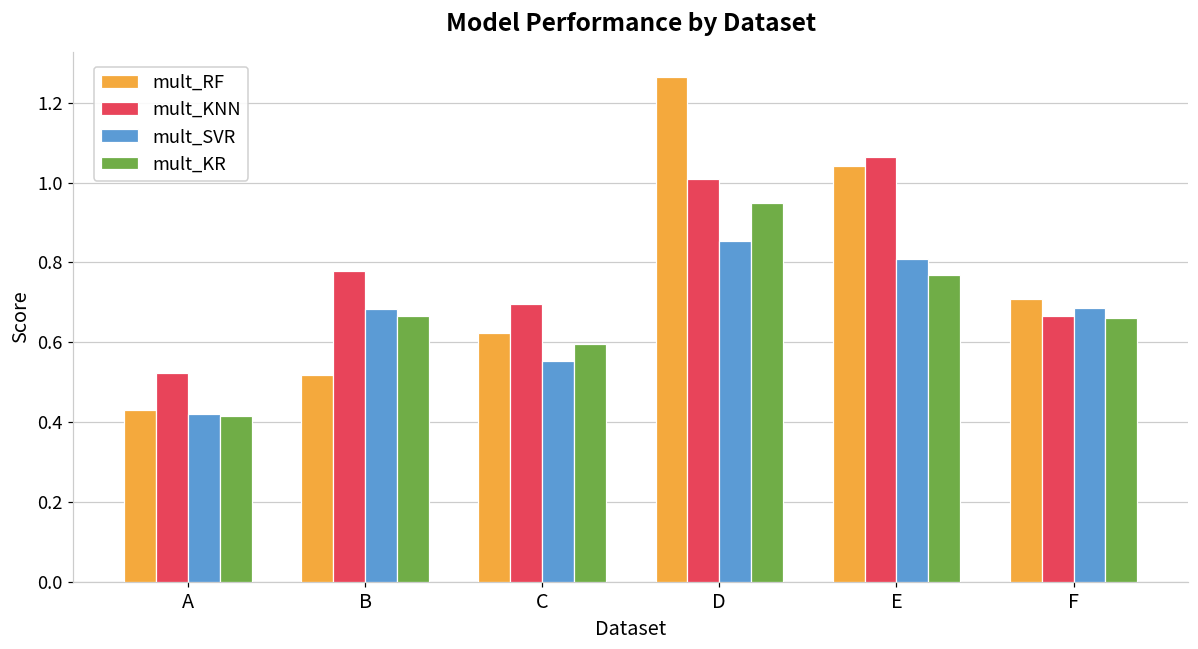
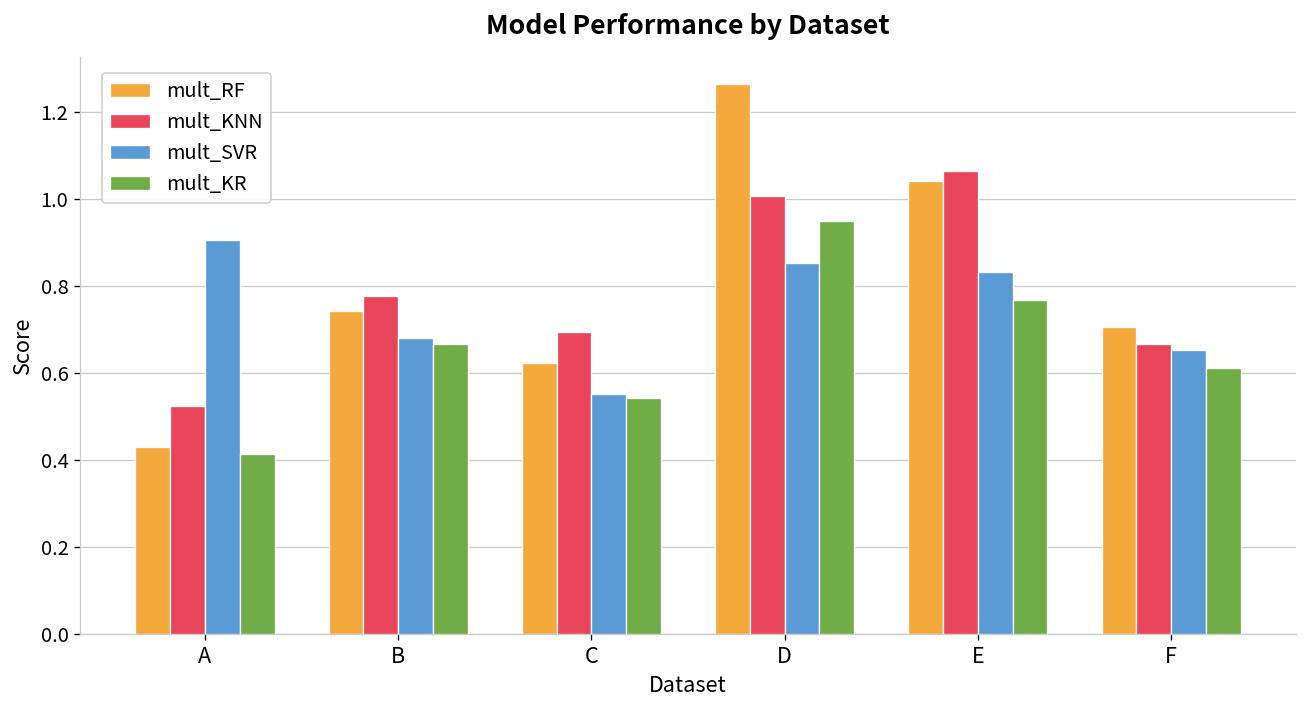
mult_SVR, A: 0.42 -> 0.91
mult_RF, B: 0.52 -> 0.74
mult_KR, C: 0.60 -> 0.54
mult_SVR, E: 0.81 -> 0.83
mult_SVR, F: 0.69 -> 0.65
mult_KR, F: 0.66 -> 0.61
